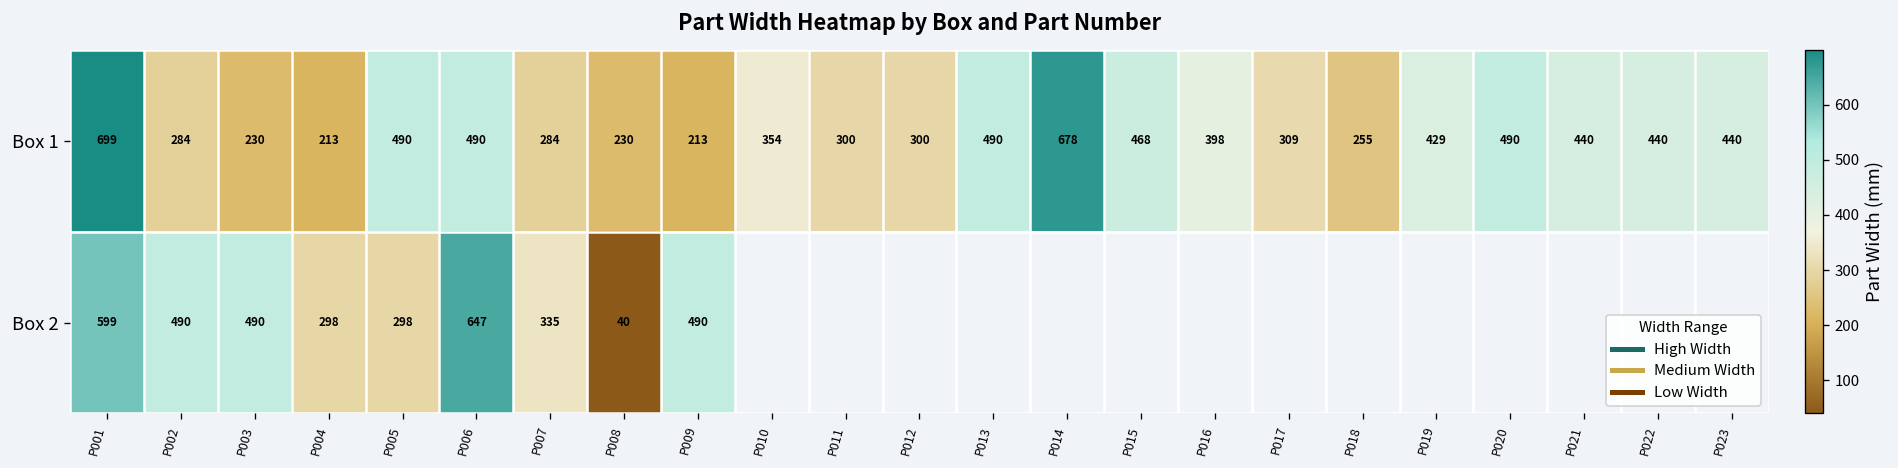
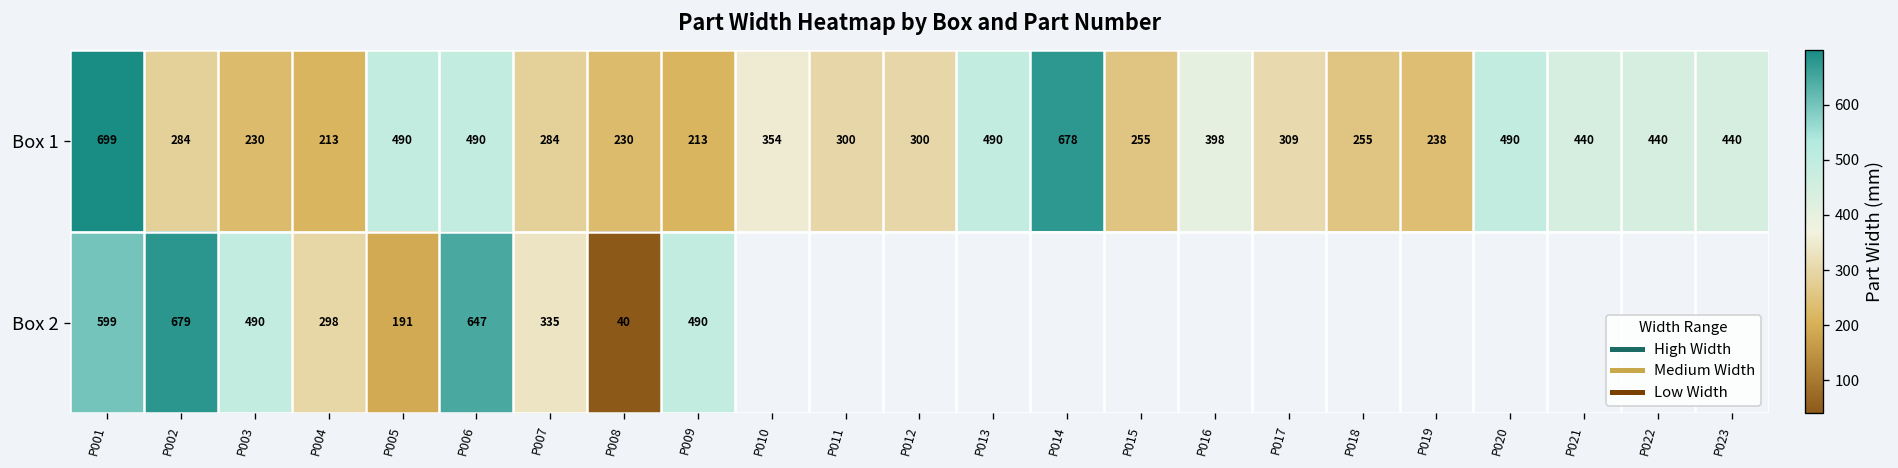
Box 1, P015: 468 -> 255
Box 1, P019: 429 -> 238
Box 2, P002: 490 -> 679
Box 2, P005: 298 -> 191
